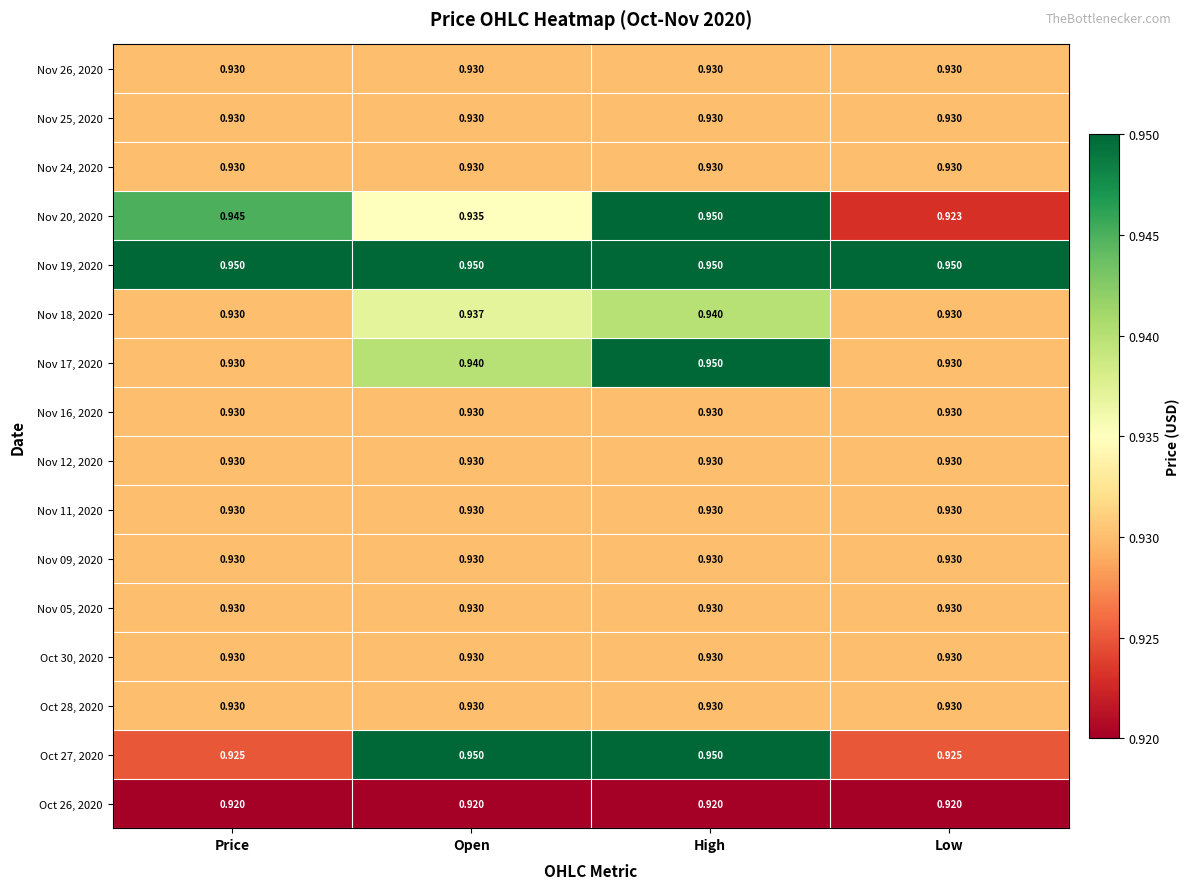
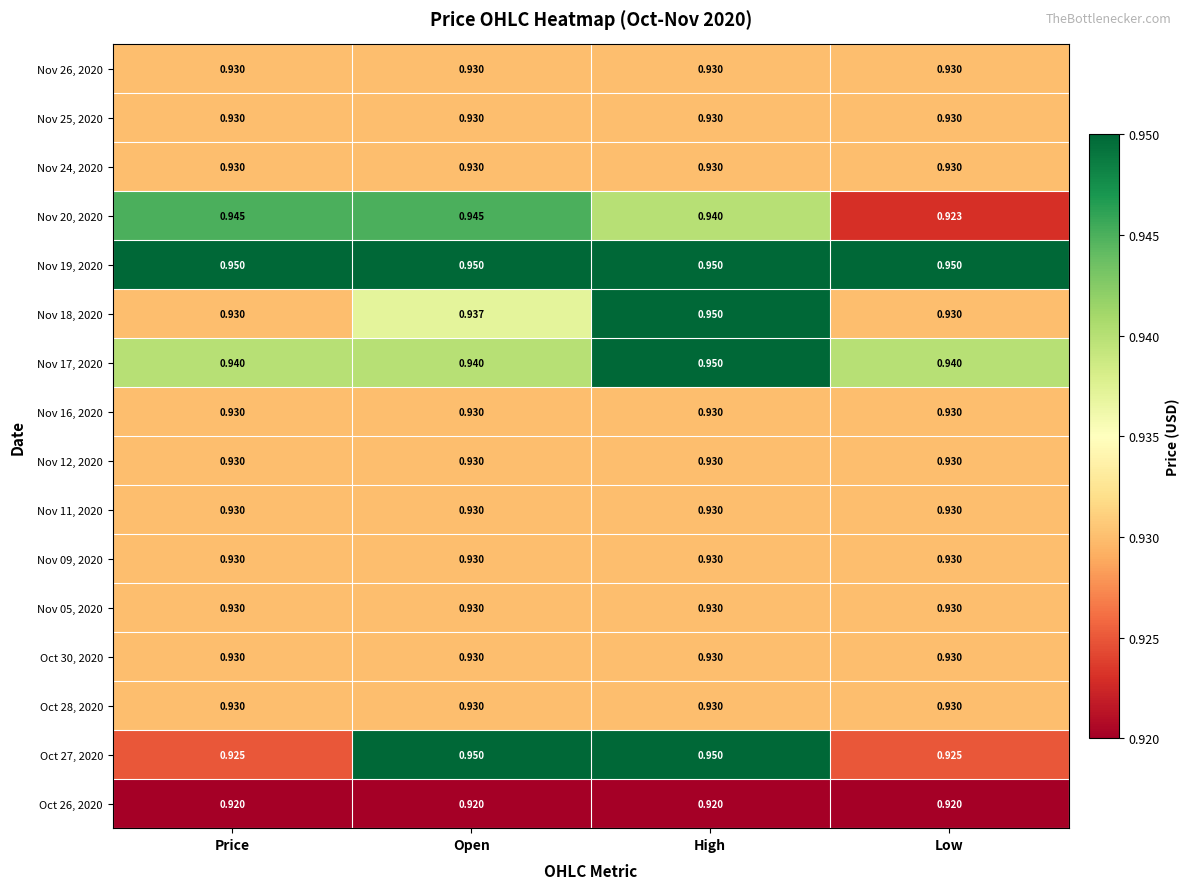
Nov 20, 2020, Open: 0.935 -> 0.945
Nov 20, 2020, High: 0.950 -> 0.940
Nov 18, 2020, High: 0.940 -> 0.950
Nov 17, 2020, Price: 0.930 -> 0.940
Nov 17, 2020, Low: 0.930 -> 0.940
